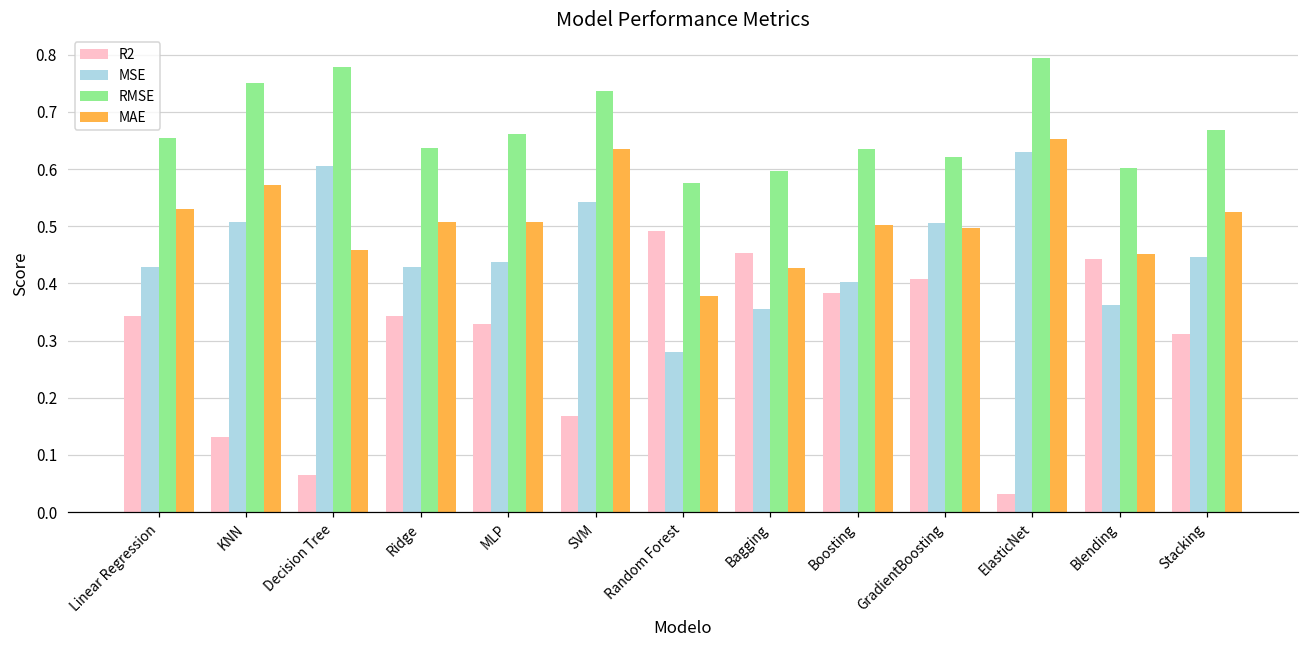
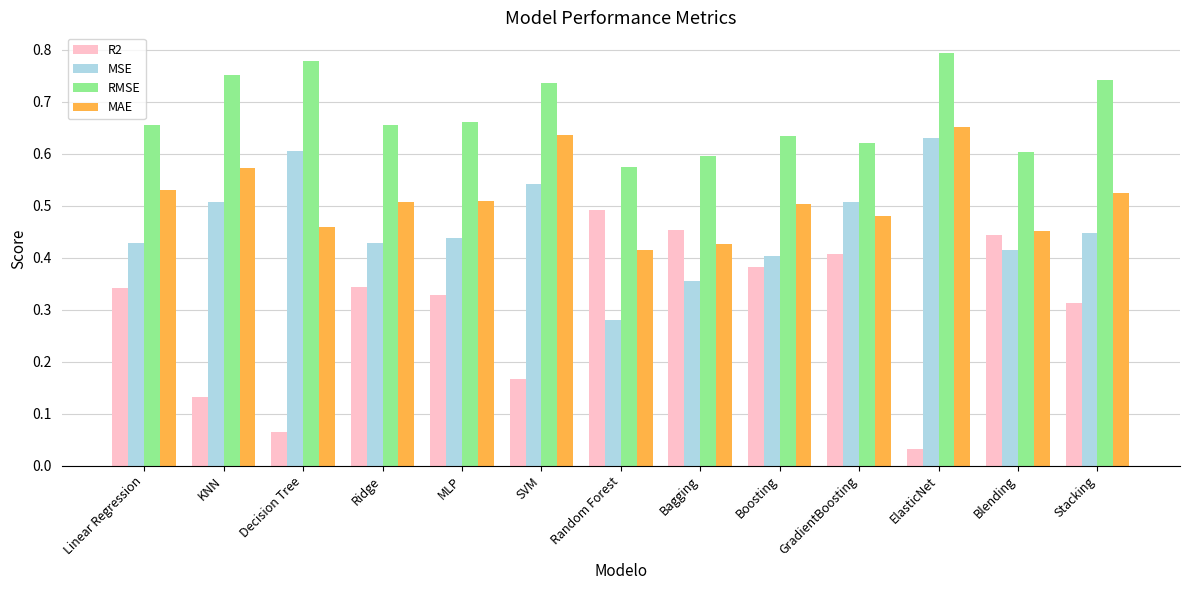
RMSE, Ridge: 0.64 -> 0.65
MAE, Random Forest: 0.38 -> 0.41
MAE, GradientBoosting: 0.50 -> 0.48
MSE, Blending: 0.36 -> 0.42
RMSE, Stacking: 0.67 -> 0.74
